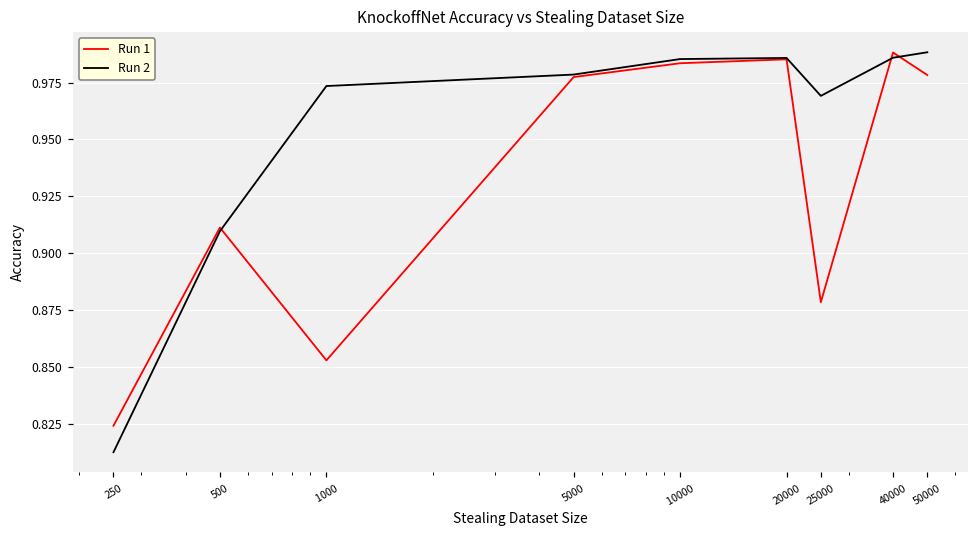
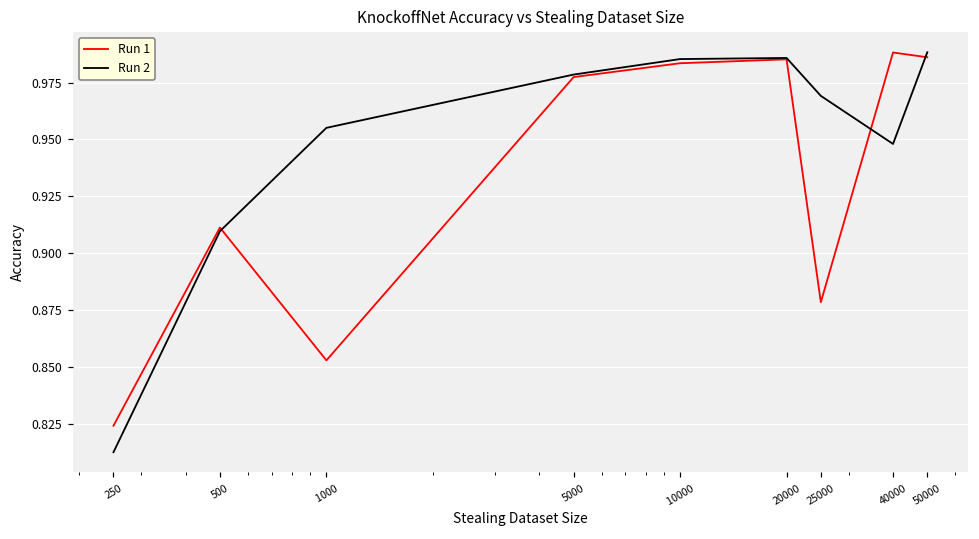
Run 2, 1000: 0.973 -> 0.955
Run 2, 40000: 0.986 -> 0.948
Run 1, 50000: 0.978 -> 0.986
